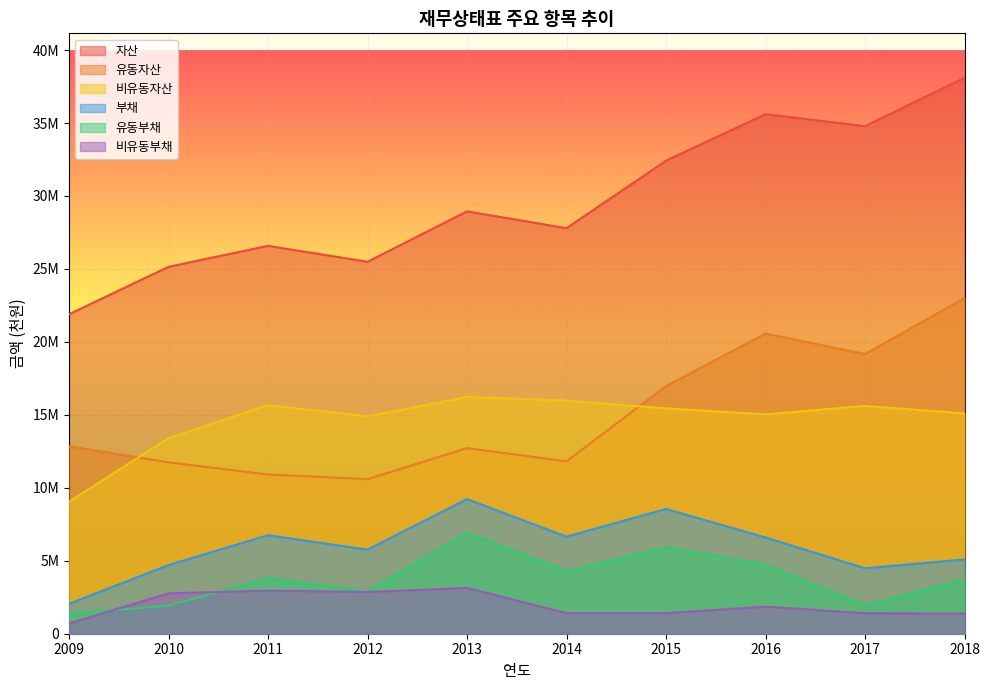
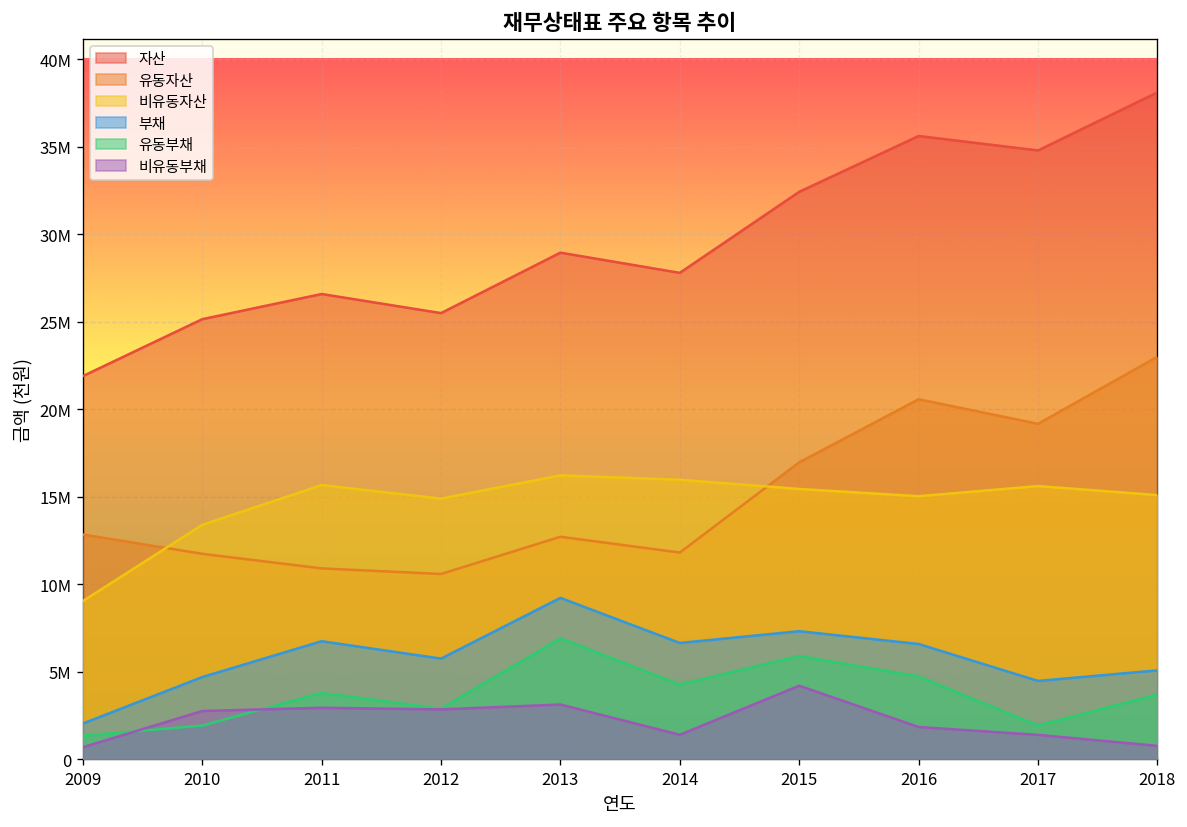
부채, 2015: 8500000 -> 7300000
비유동부채, 2015: 1400000 -> 4200000
비유동부채, 2018: 1400000 -> 800000
